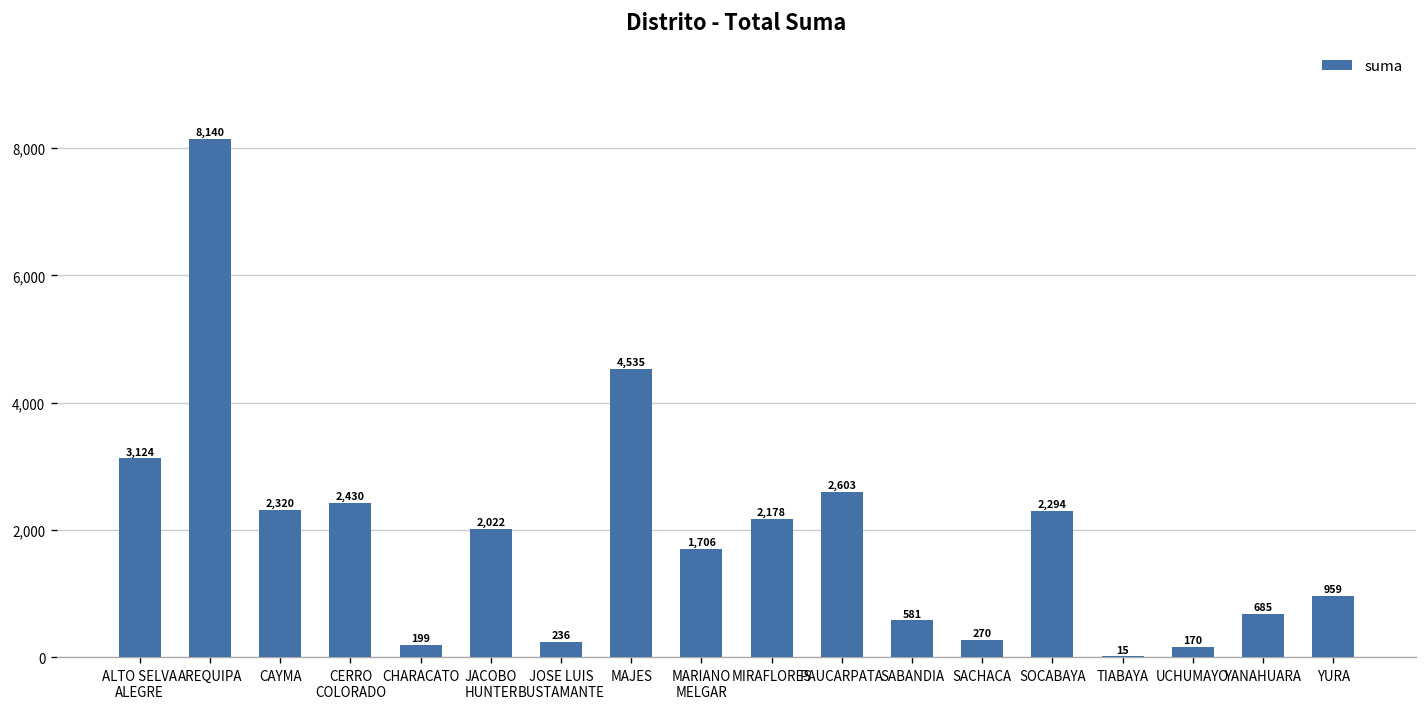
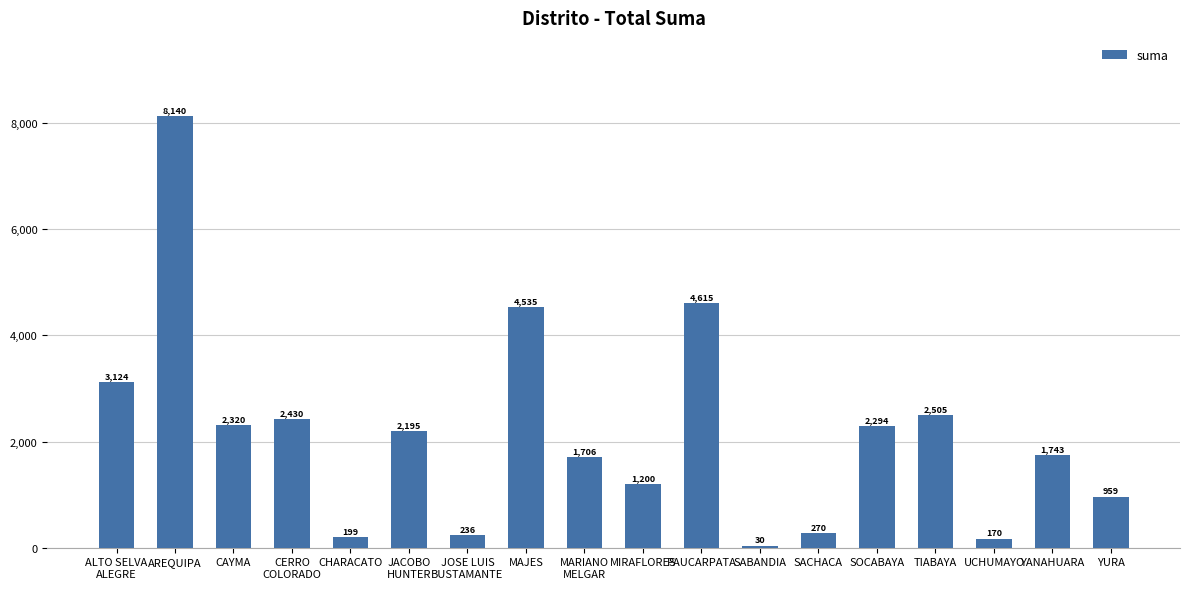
JACOBO HUNTER: 2,022 -> 2,195
MIRAFLORES: 2,178 -> 1,200
PAUCARPATA: 2,603 -> 4,615
SABANDIA: 581 -> 30
TIABAYA: 15 -> 2,505
YANAHUARA: 685 -> 1,743
